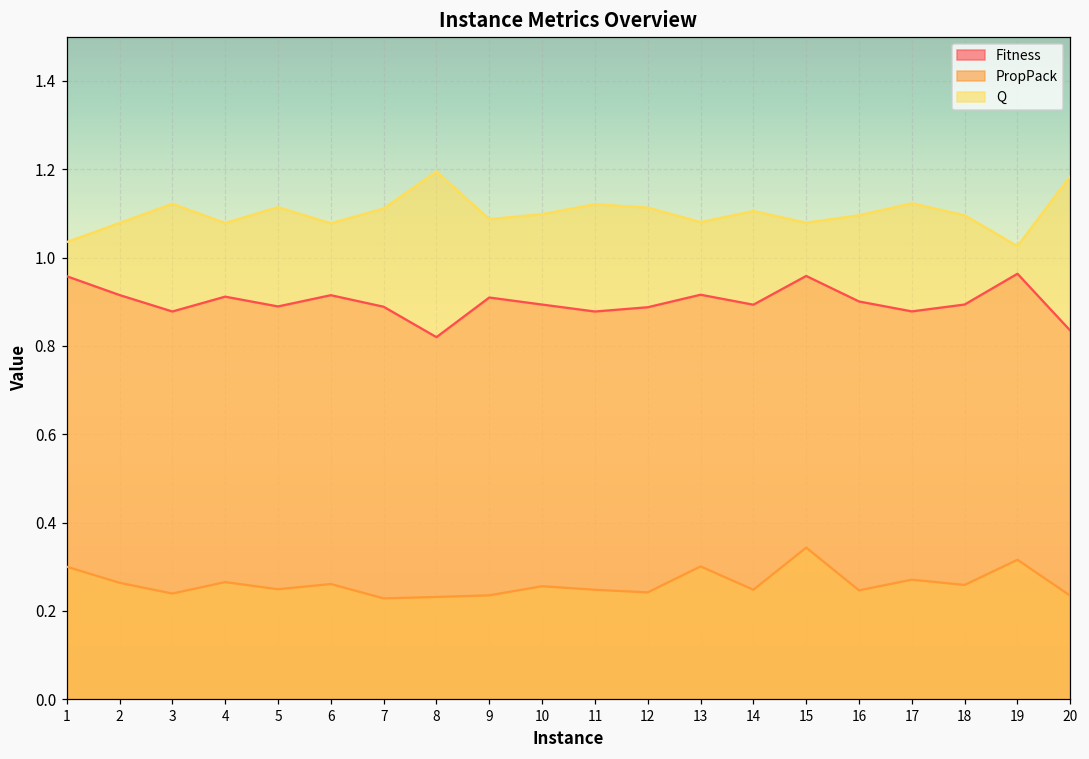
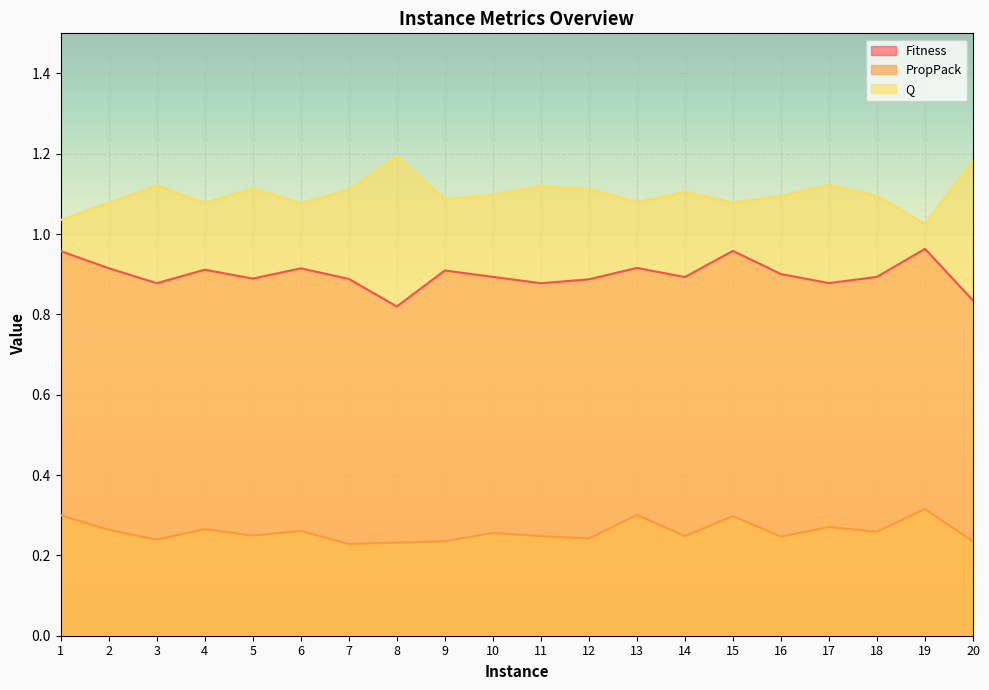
PropPack, 15: 0.34 -> 0.30
